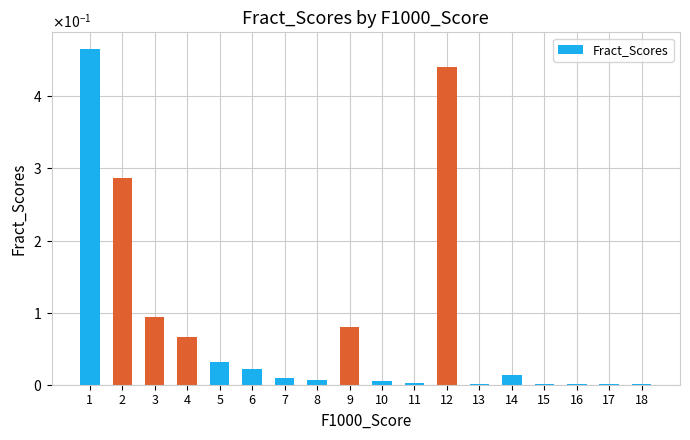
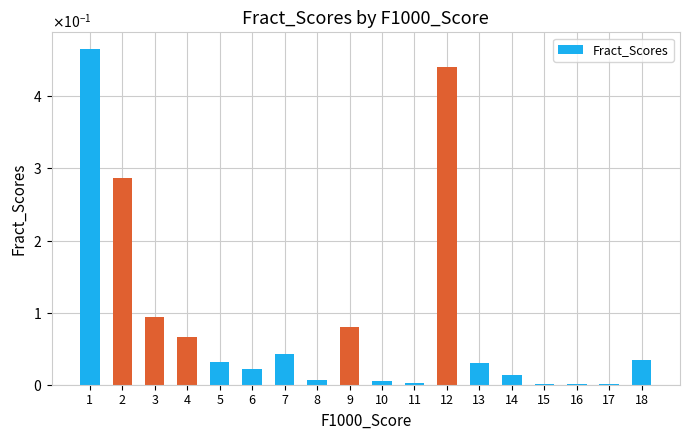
7: 0.01 -> 0.04
13: 0.00 -> 0.03
18: 0.00 -> 0.03
